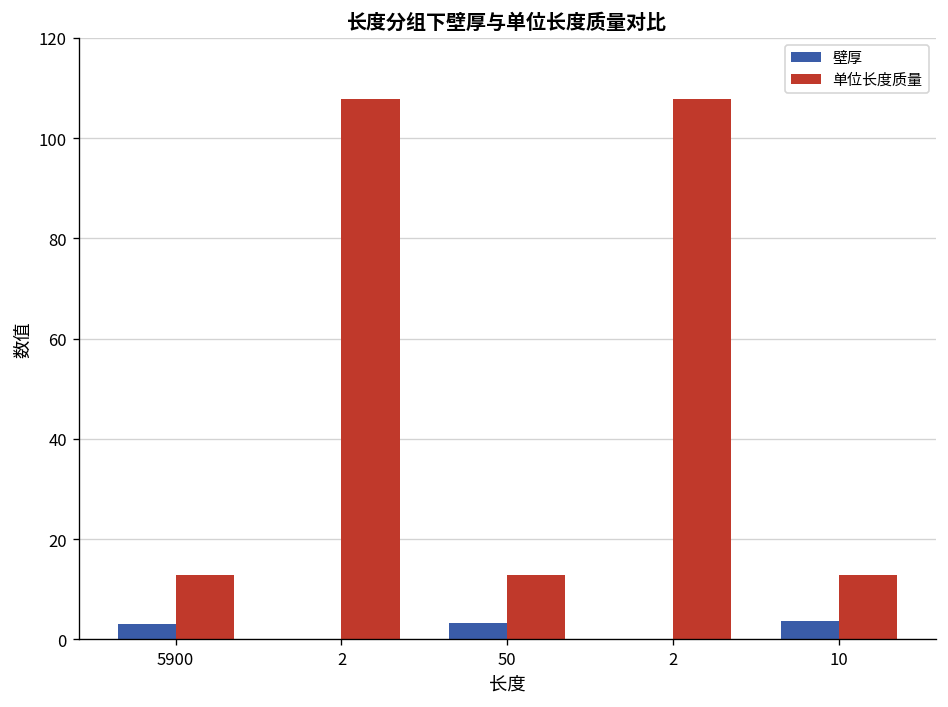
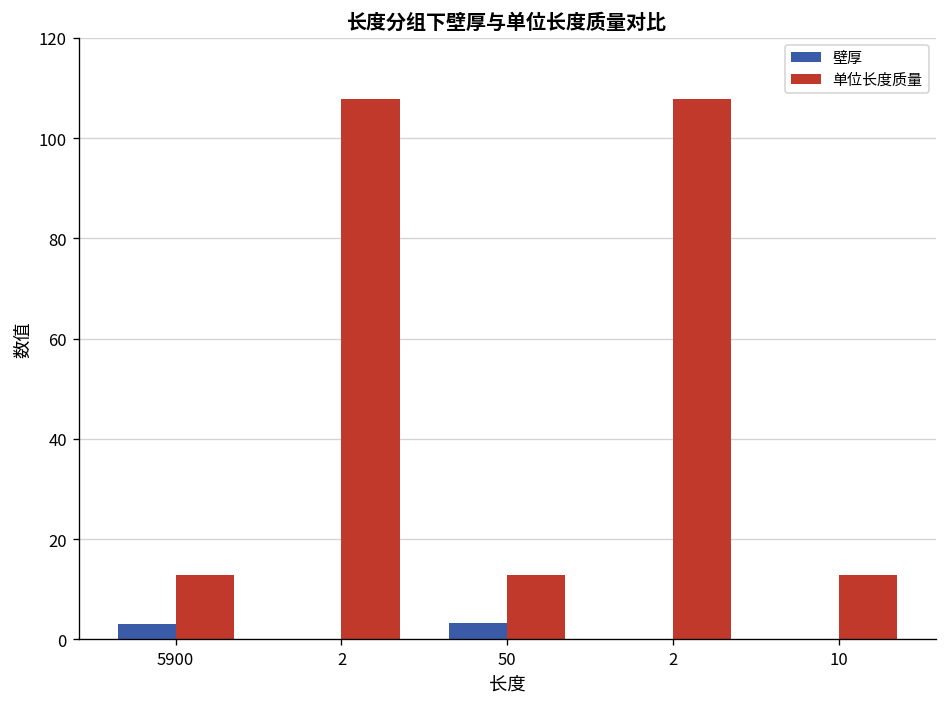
壁厚, 10: 4 -> 0
